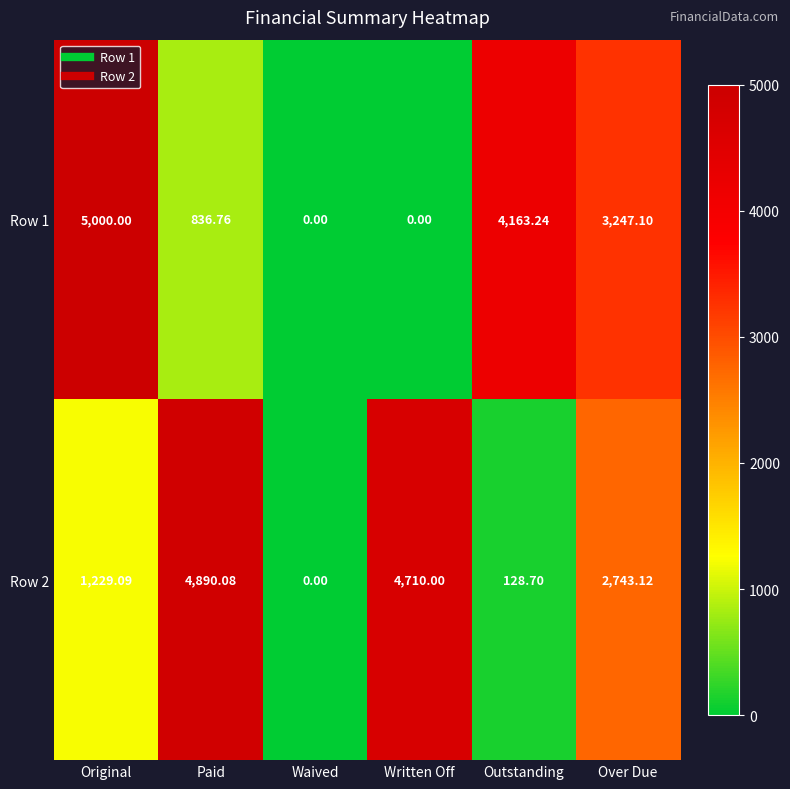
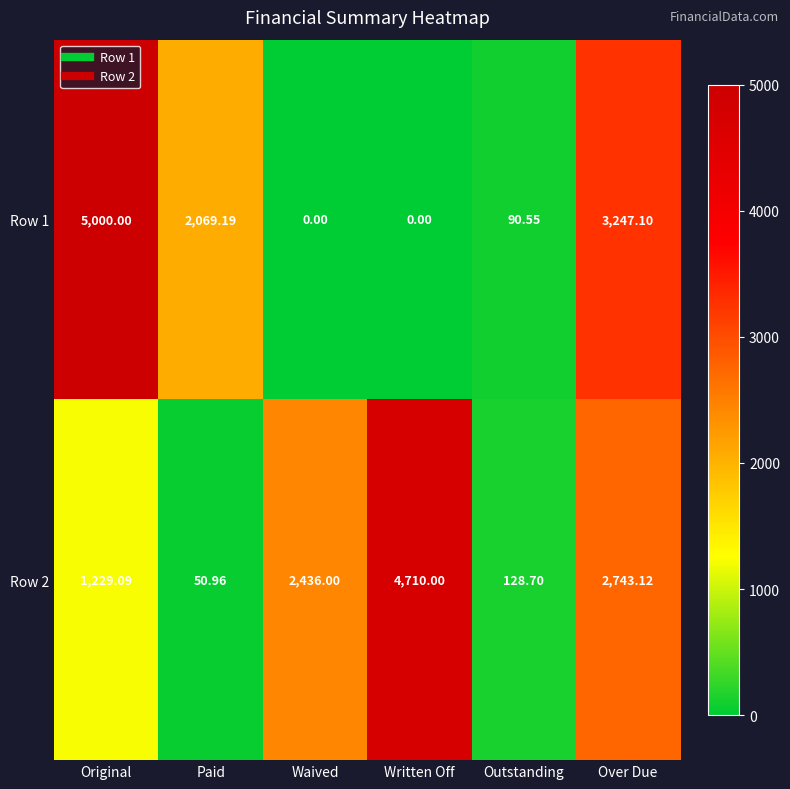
Row 1, Paid: 836.76 -> 2,069.19
Row 1, Outstanding: 4,163.24 -> 90.55
Row 2, Paid: 4,890.08 -> 50.96
Row 2, Waived: 0.00 -> 2,436.00
